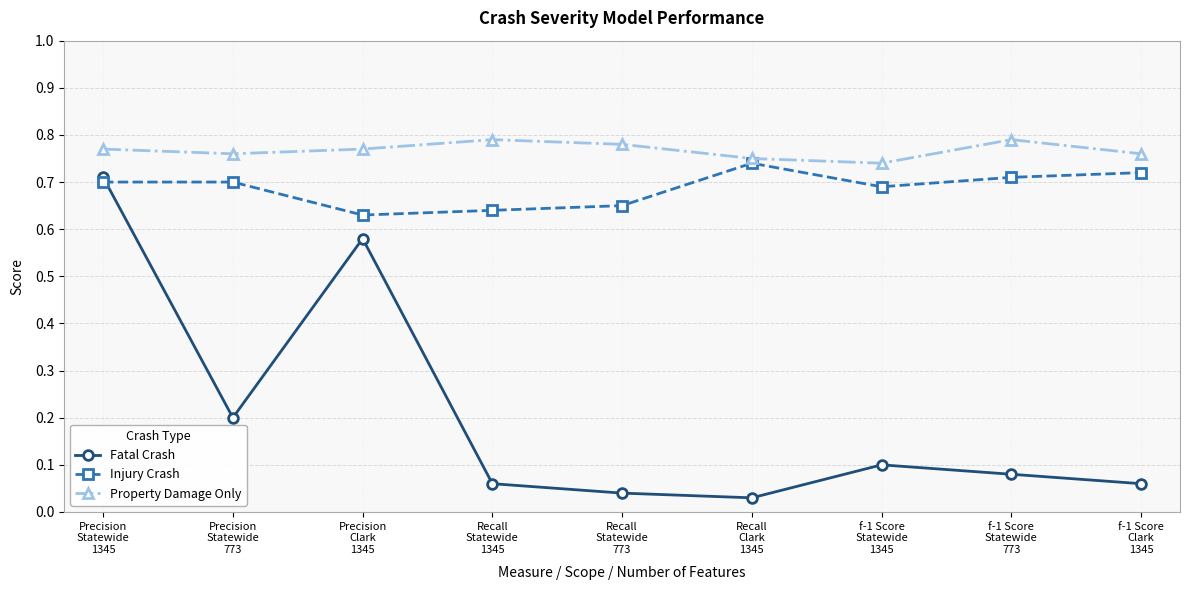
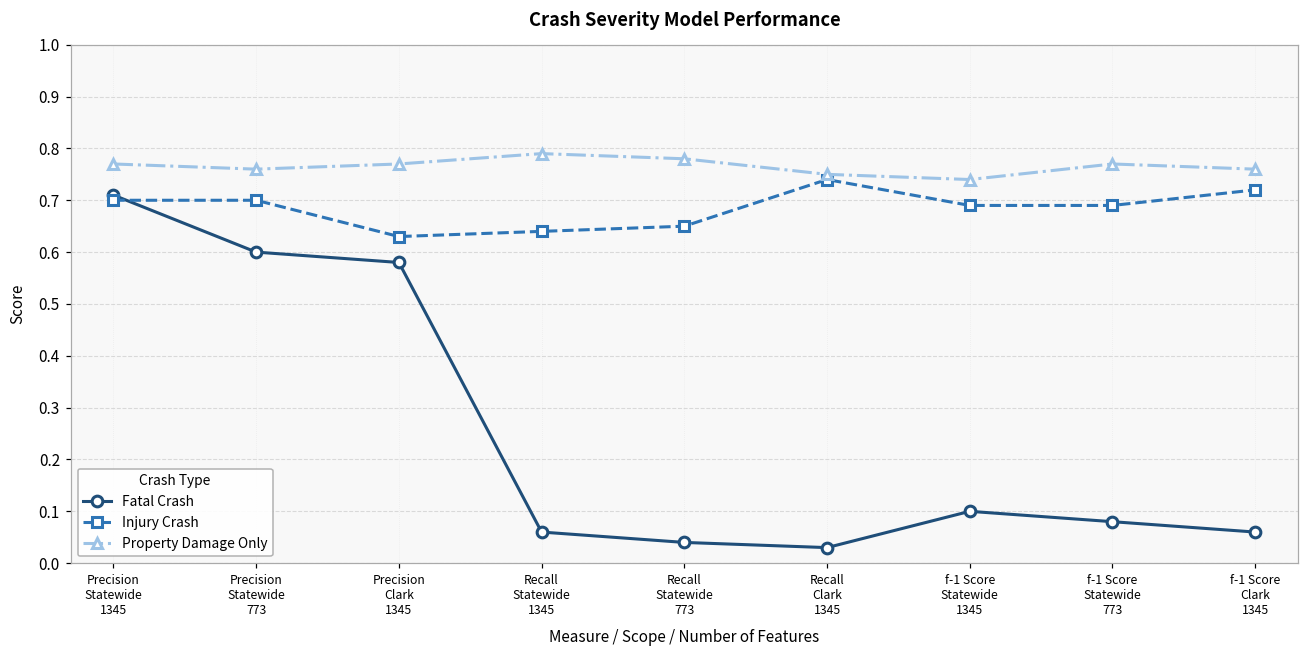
Fatal Crash, Precision Statewide 773: 0.2 -> 0.6
Injury Crash, f-1 Score Statewide 773: 0.71 -> 0.69
Property Damage Only, f-1 Score Statewide 773: 0.79 -> 0.77
